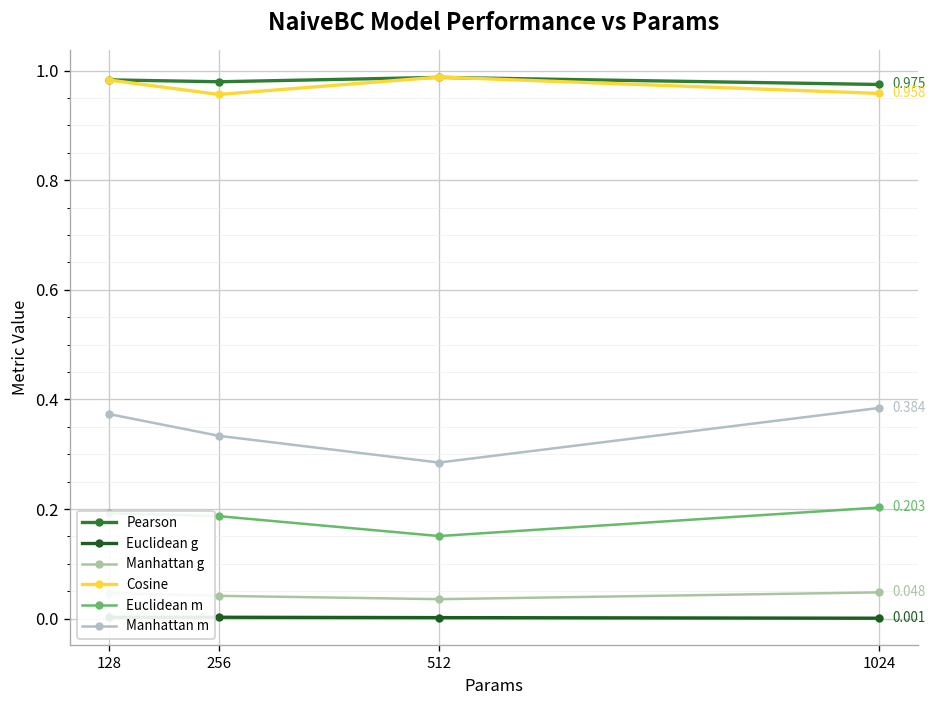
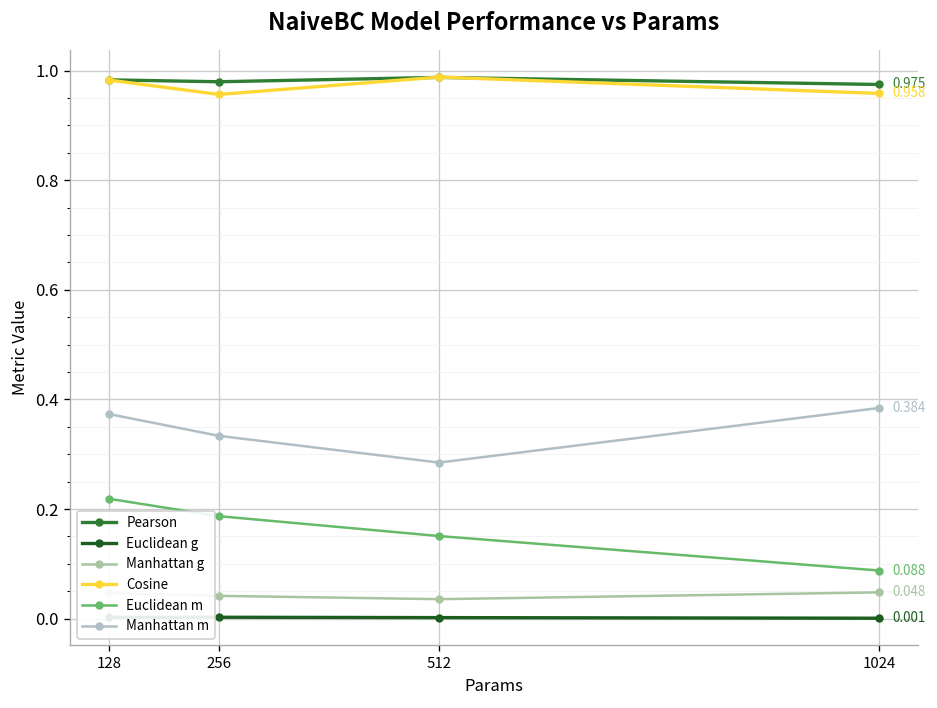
Euclidean m, 128: 0.19 -> 0.22
Euclidean m, 1024: 0.203 -> 0.088
